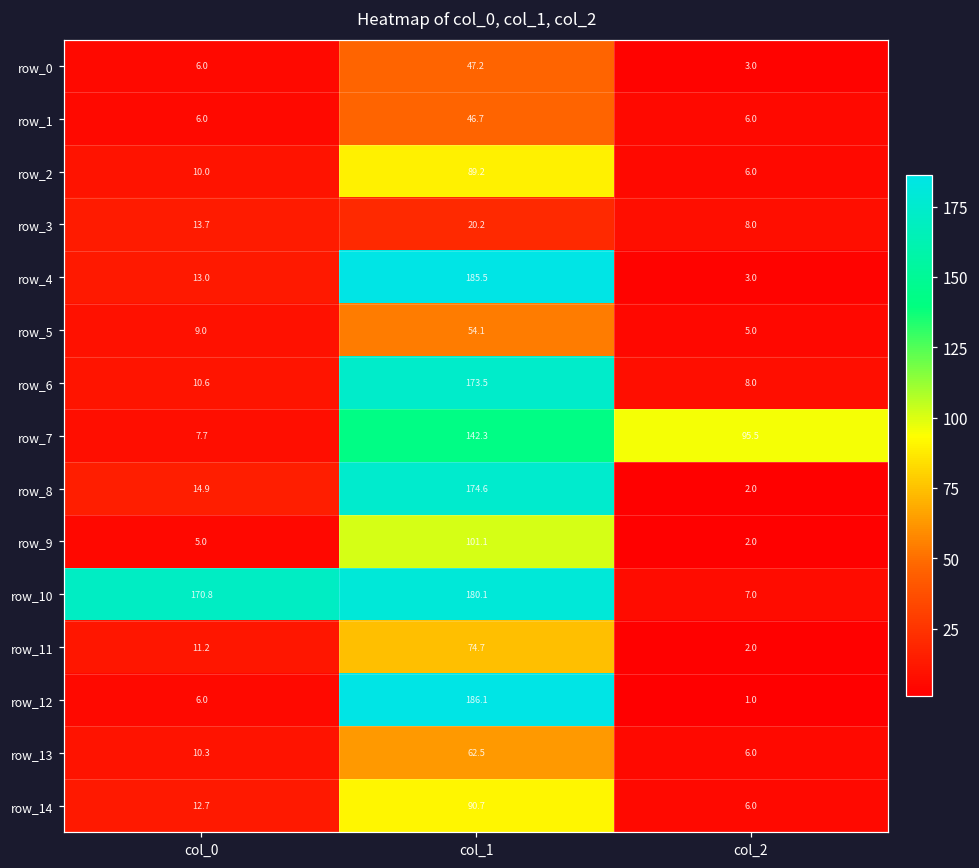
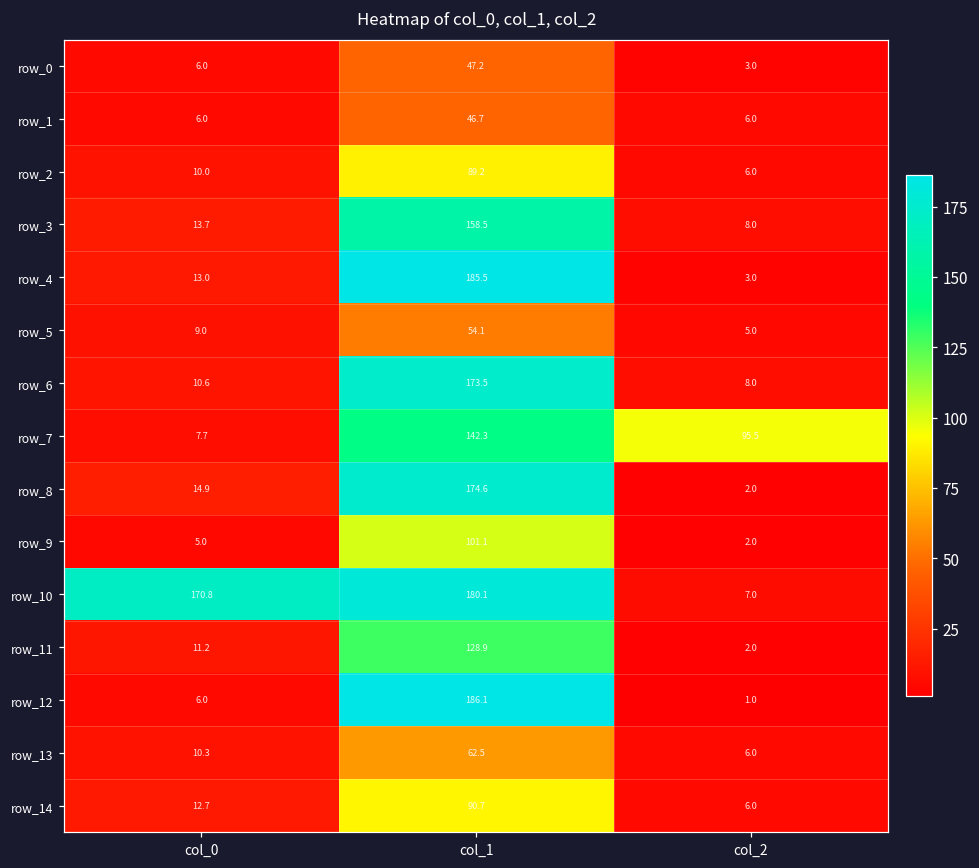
row_3, col_1: 20.2 -> 158.5
row_11, col_1: 74.7 -> 128.9
